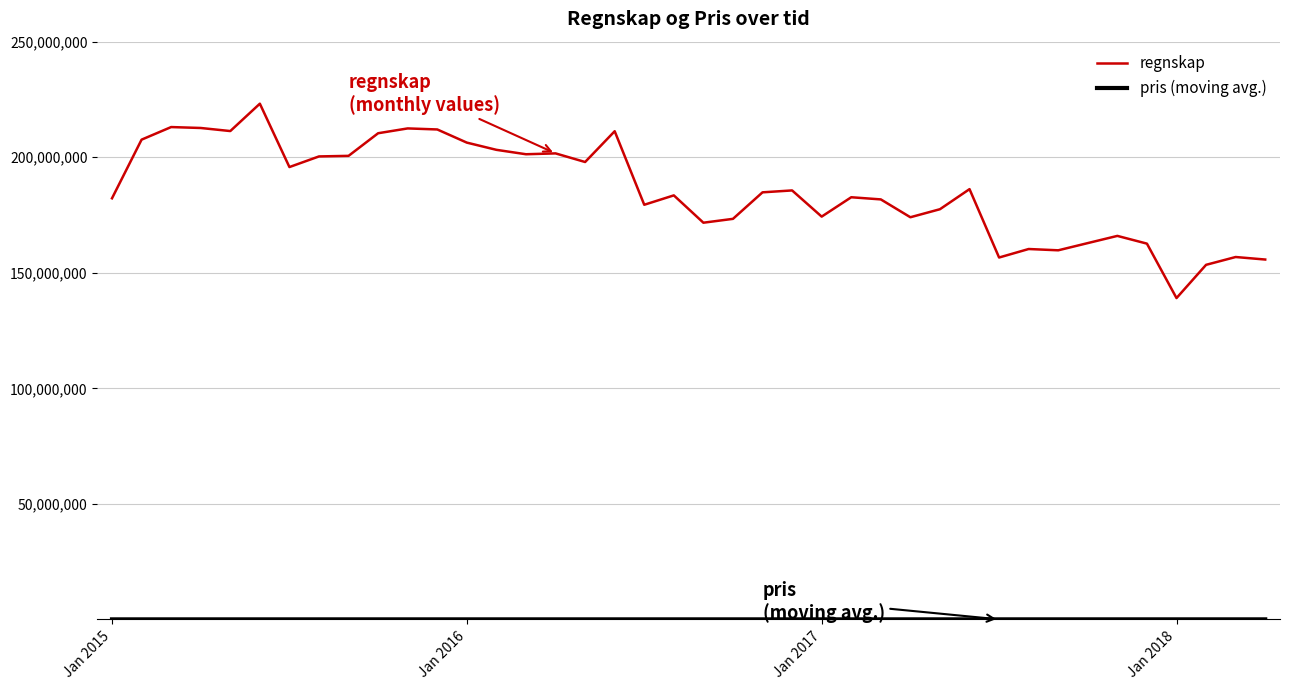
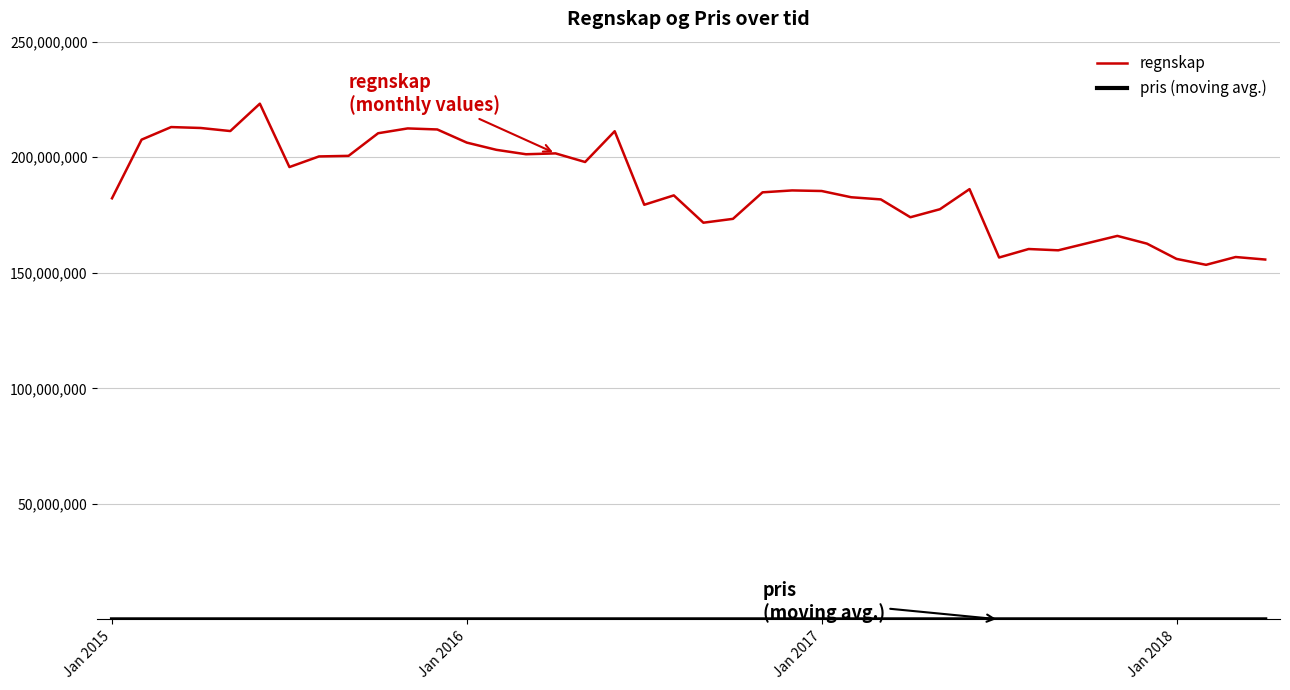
regnskap, Jan 2017: 174,000,000 -> 185,000,000
regnskap, Jan 2018: 139,000,000 -> 156,000,000
